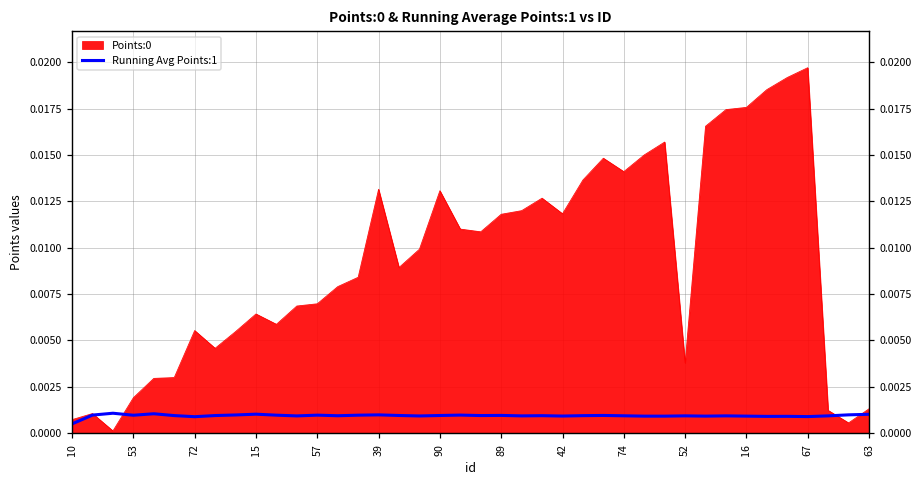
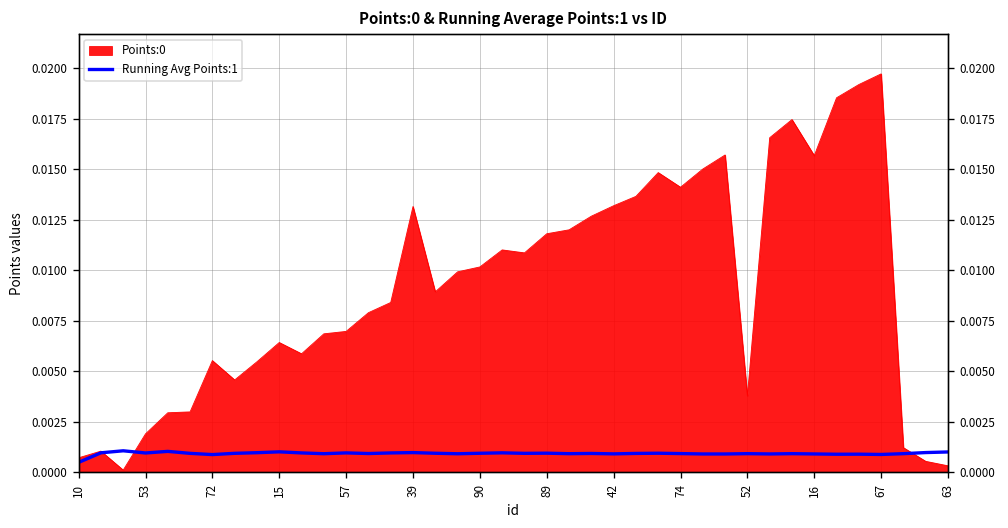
Points:0, 90: 0.0131 -> 0.0102
Points:0, 42: 0.0118 -> 0.0132
Points:0, 16: 0.0176 -> 0.0157
Points:0, 63: 0.0013 -> 0.0003
